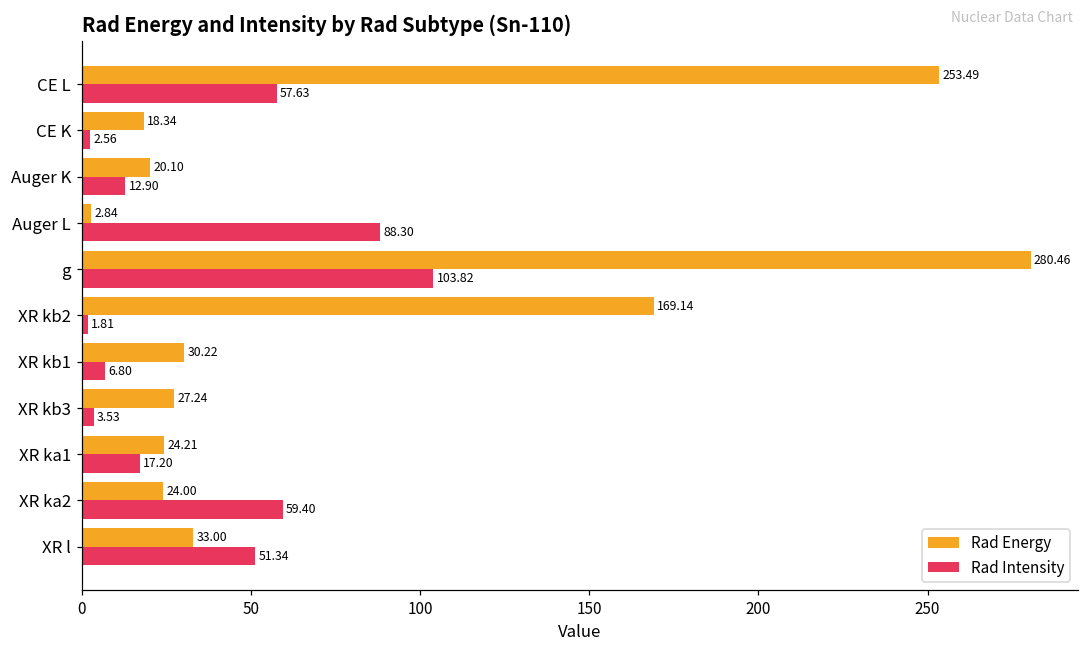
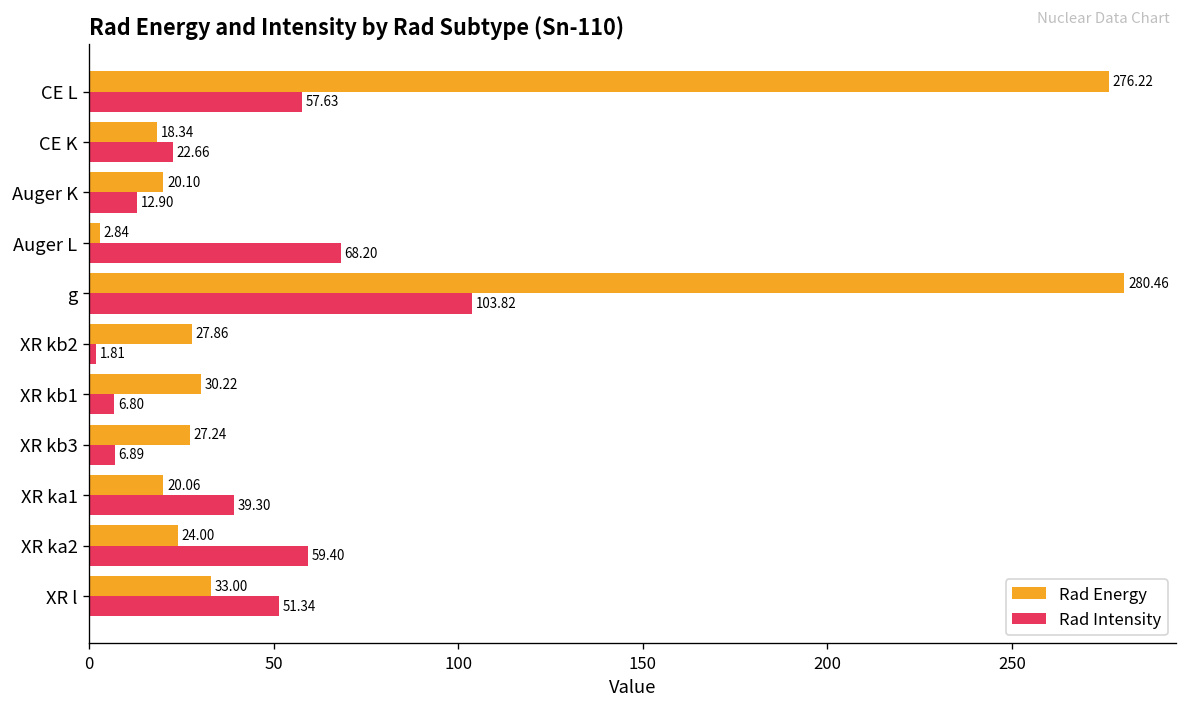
Rad Energy, CE L: 253.49 -> 276.22
Rad Intensity, CE K: 2.56 -> 22.66
Rad Intensity, Auger L: 88.30 -> 68.20
Rad Energy, XR kb2: 169.14 -> 27.86
Rad Intensity, XR kb3: 3.53 -> 6.89
Rad Energy, XR ka1: 24.21 -> 20.06
Rad Intensity, XR ka1: 17.20 -> 39.30
